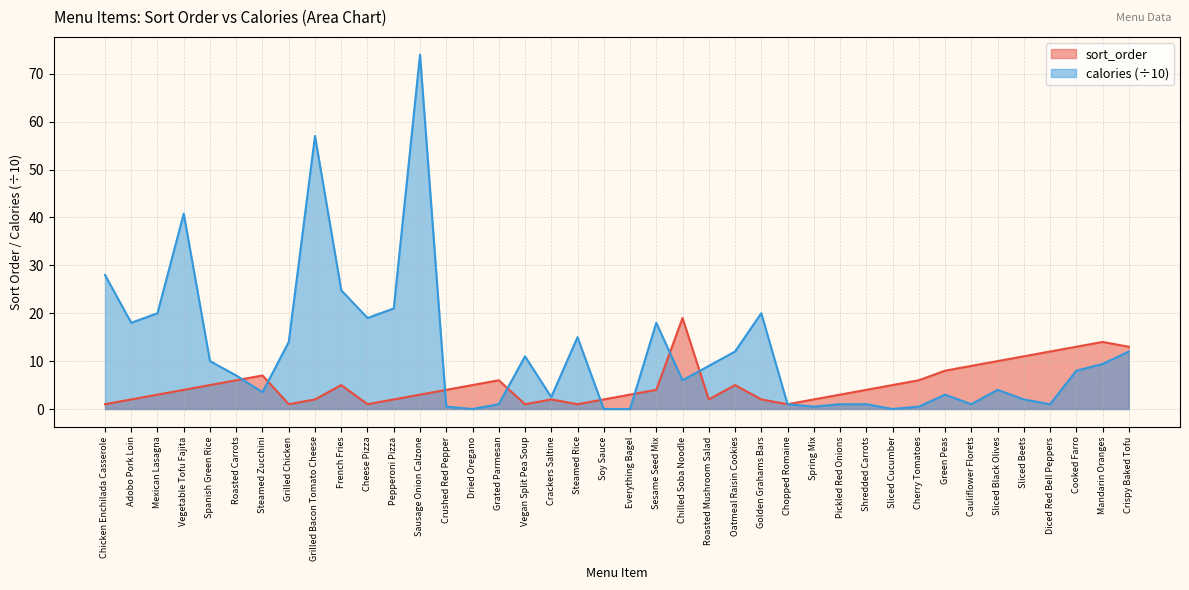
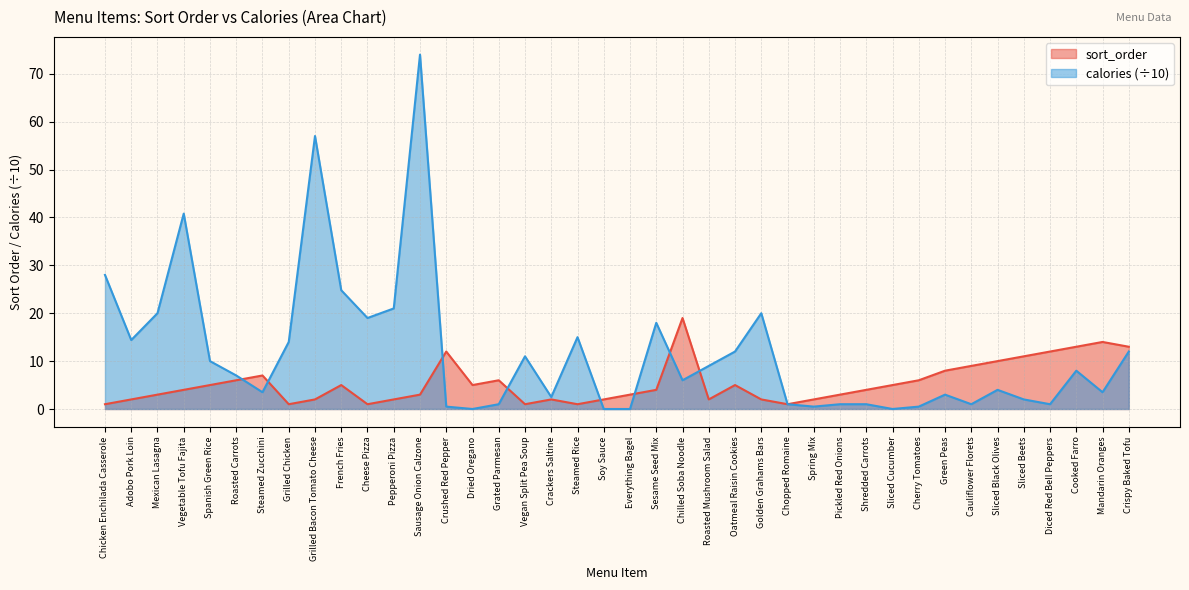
calories (÷10), Adobo Pork Loin: 18 -> 14
sort_order, Crushed Red Pepper: 4 -> 12
calories (÷10), Mandarin Oranges: 9 -> 4
